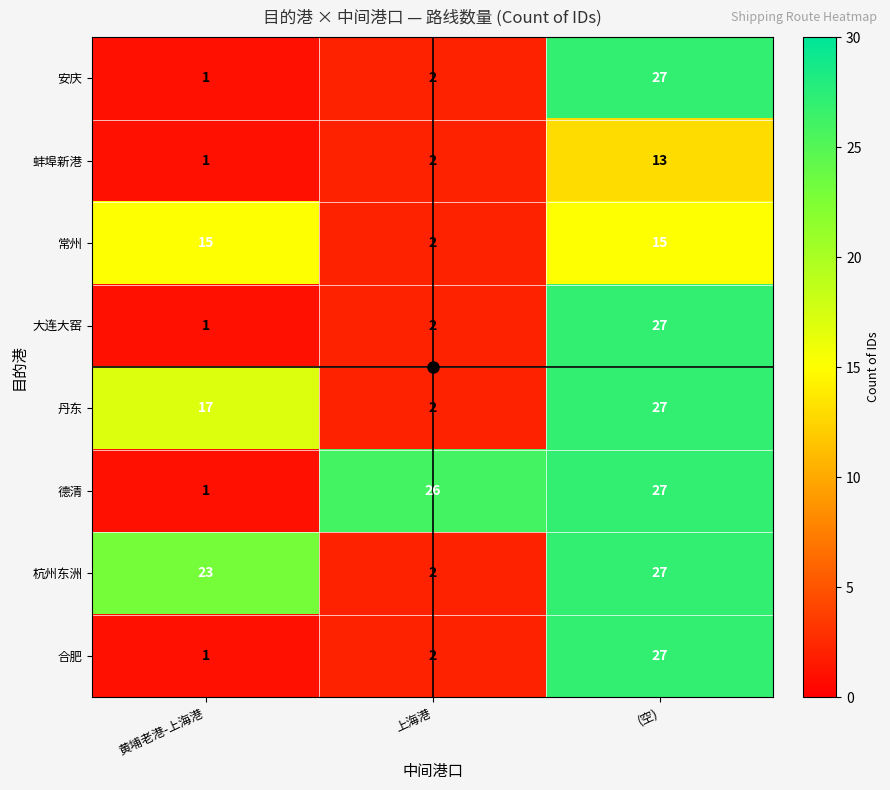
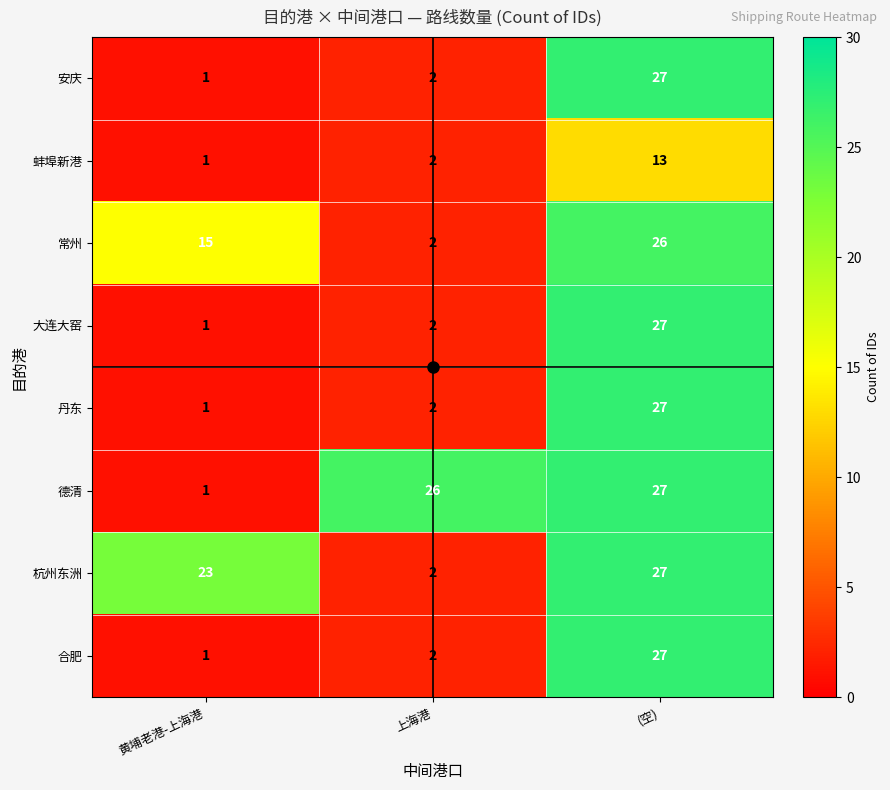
常州, (空): 15 -> 26
丹东, 黄埔老港-上海港: 17 -> 1
